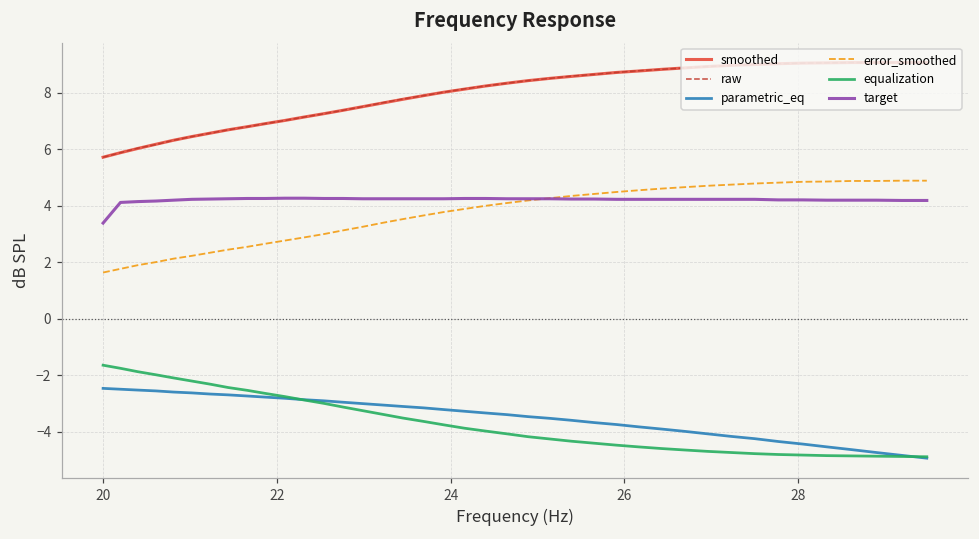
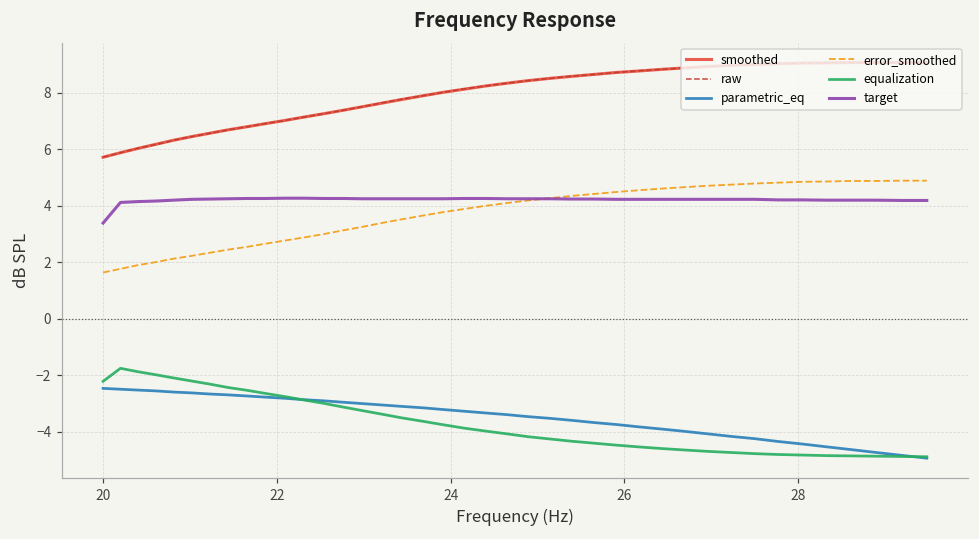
equalization, 20: -1.7 -> -2.2
